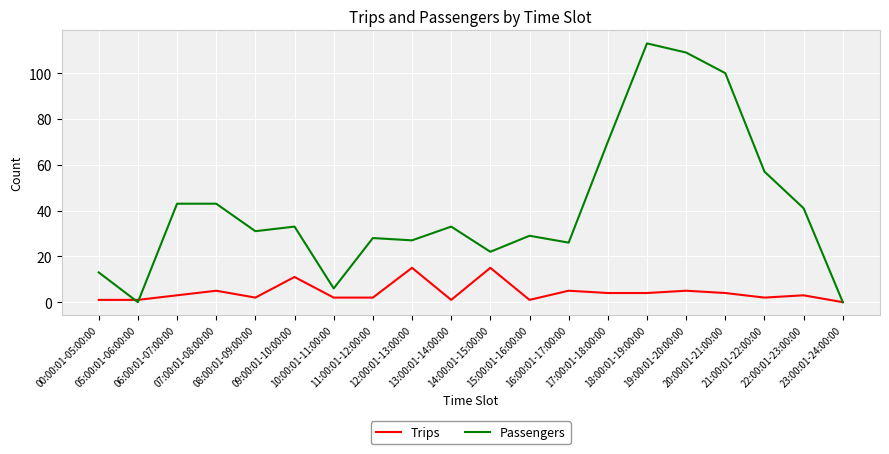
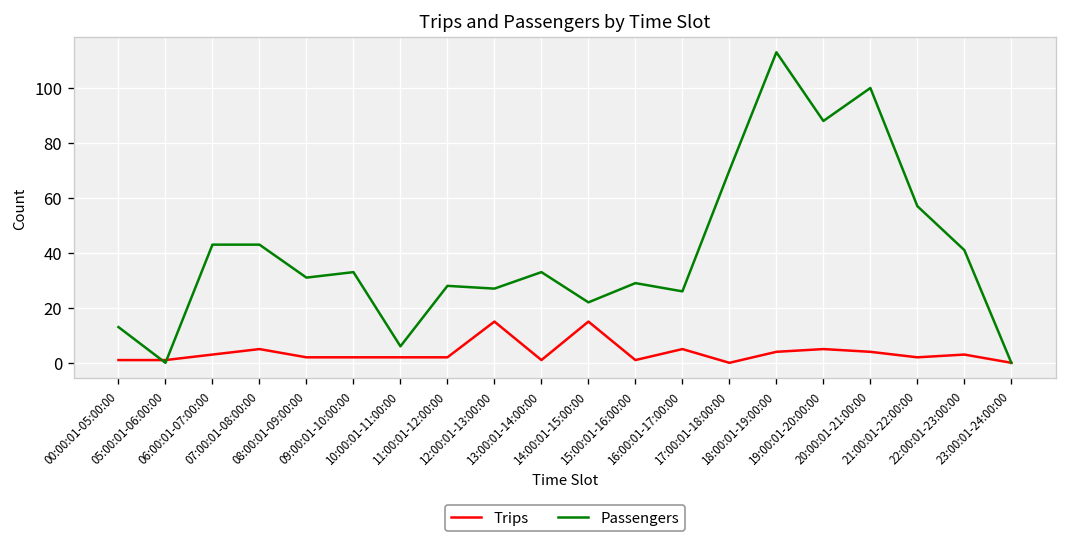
Trips, 09:00:01-10:00:00: 11 -> 2
Trips, 17:00:01-18:00:00: 4 -> 0
Passengers, 19:00:01-20:00:00: 109 -> 88
